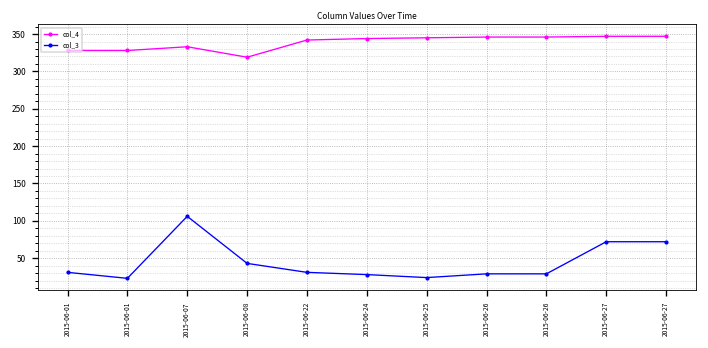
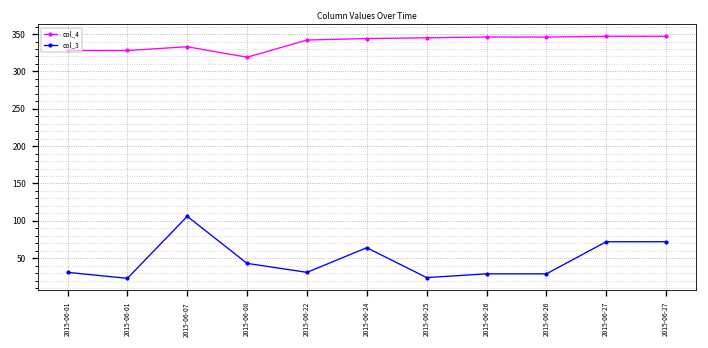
col_3, 2015-06-24: 30 -> 60
